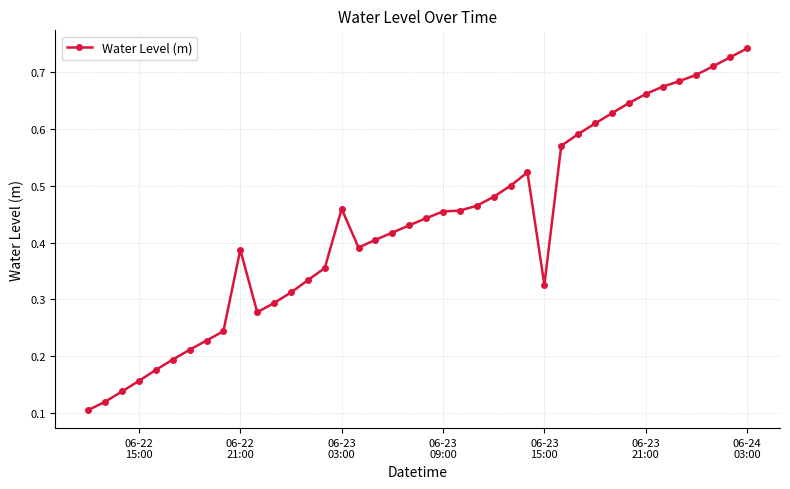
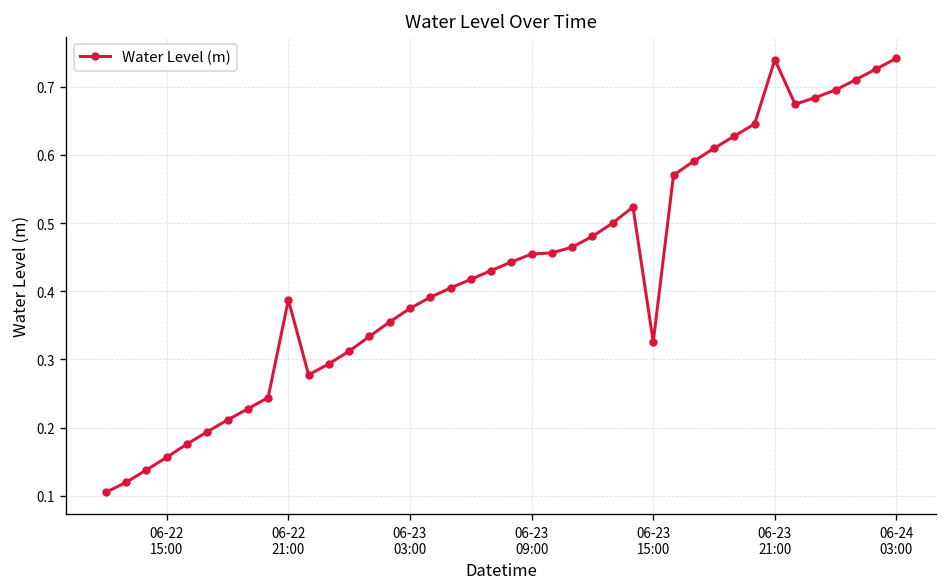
06-23 03:00: 0.46 -> 0.37
06-23 21:00: 0.66 -> 0.74
